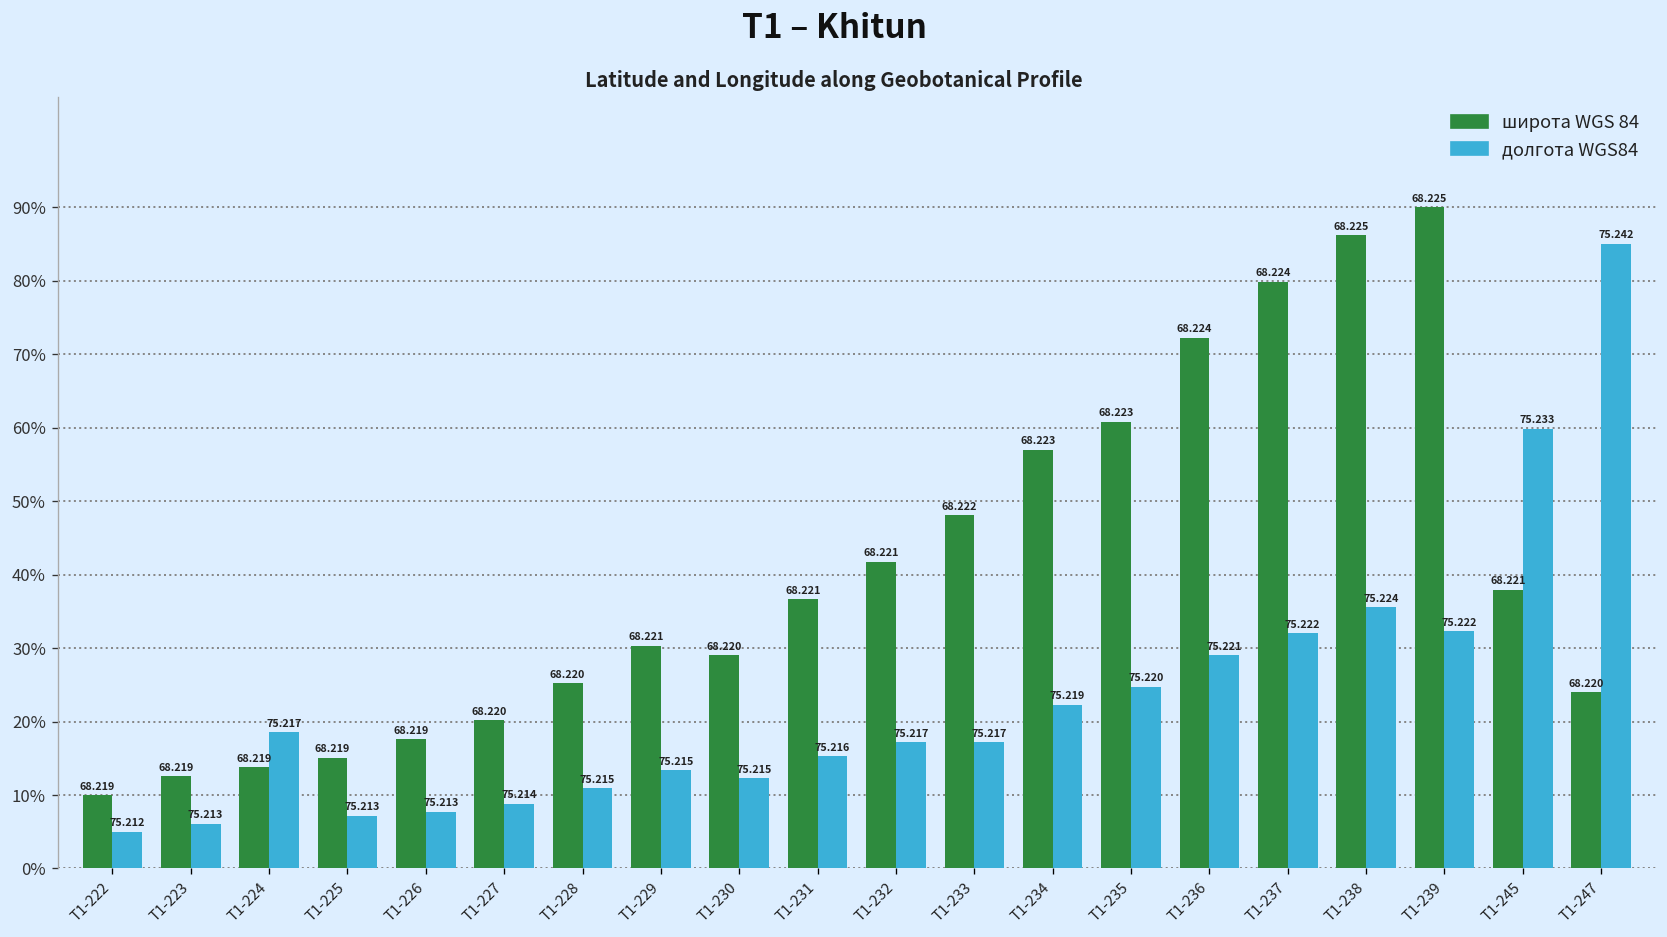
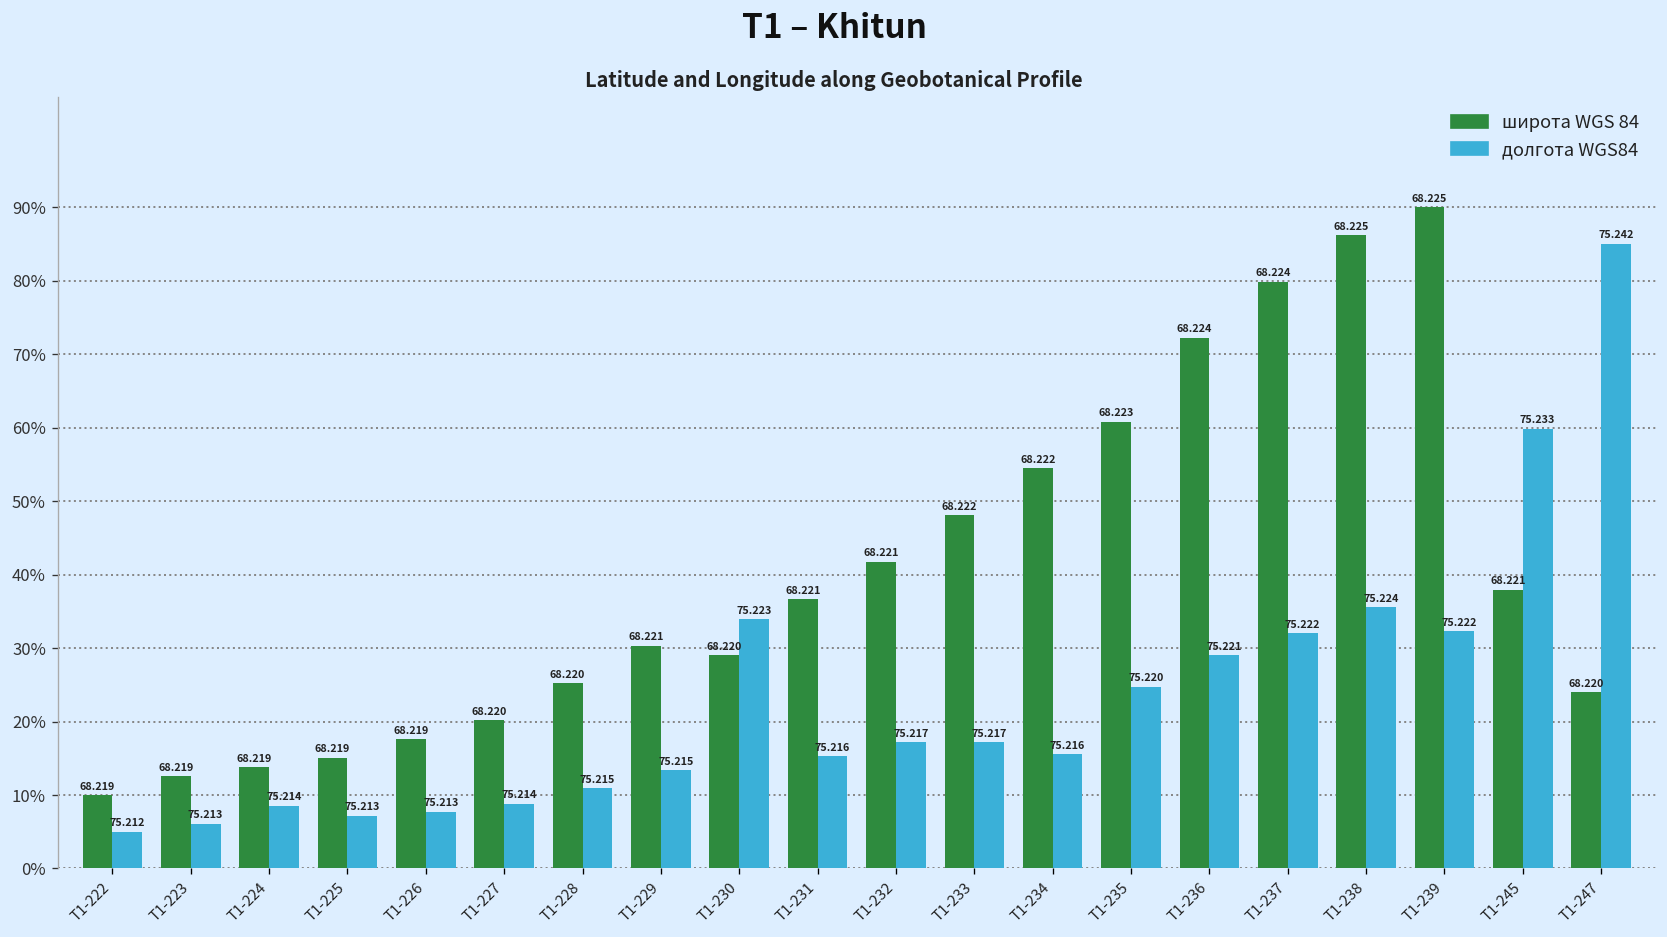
долгота WGS84, T1-224: 75.217 -> 75.214
долгота WGS84, T1-230: 75.215 -> 75.223
широта WGS 84, T1-234: 68.223 -> 68.222
долгота WGS84, T1-234: 75.219 -> 75.216
